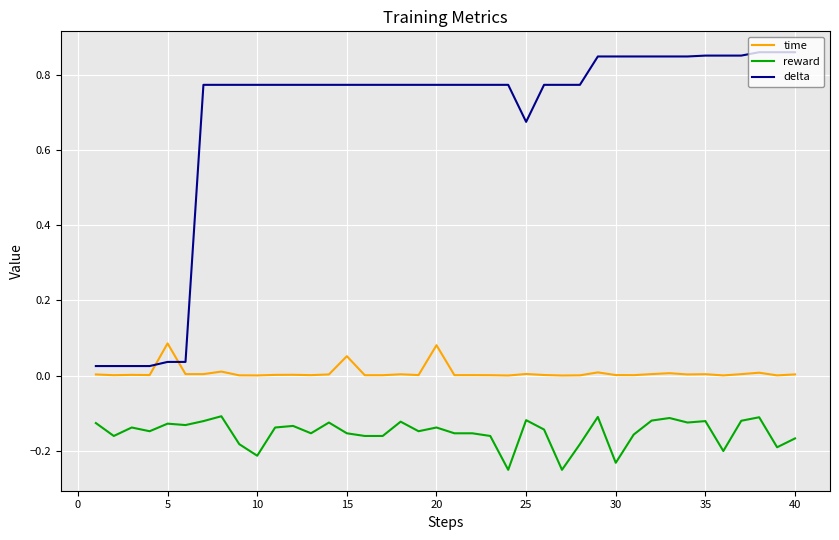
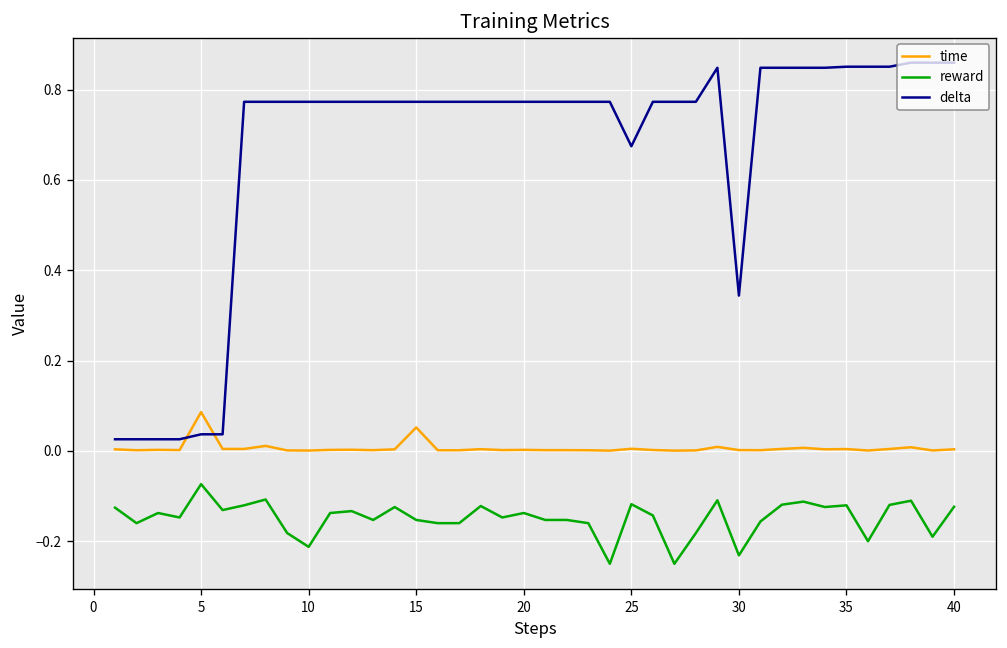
reward, 5: -0.13 -> -0.07
time, 20: 0.08 -> 0.00
delta, 30: 0.85 -> 0.34
reward, 40: -0.17 -> -0.12
